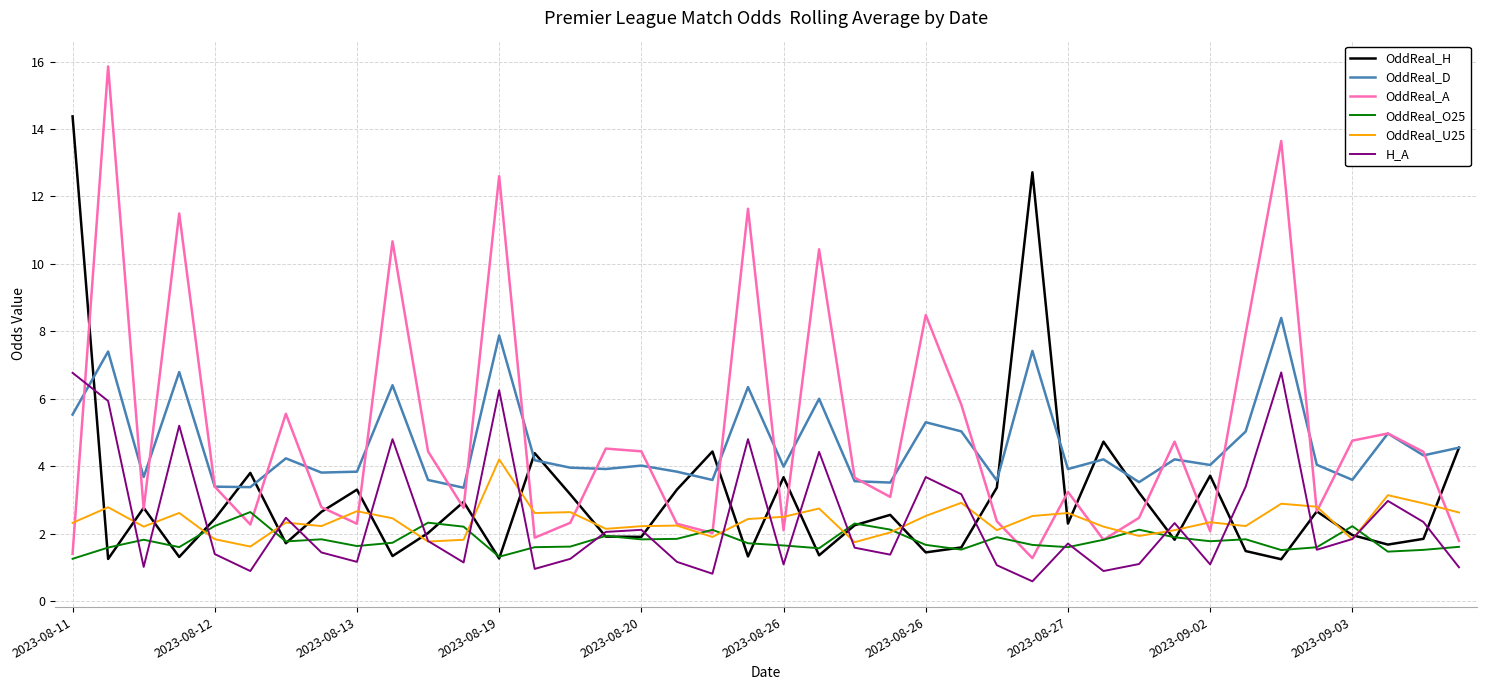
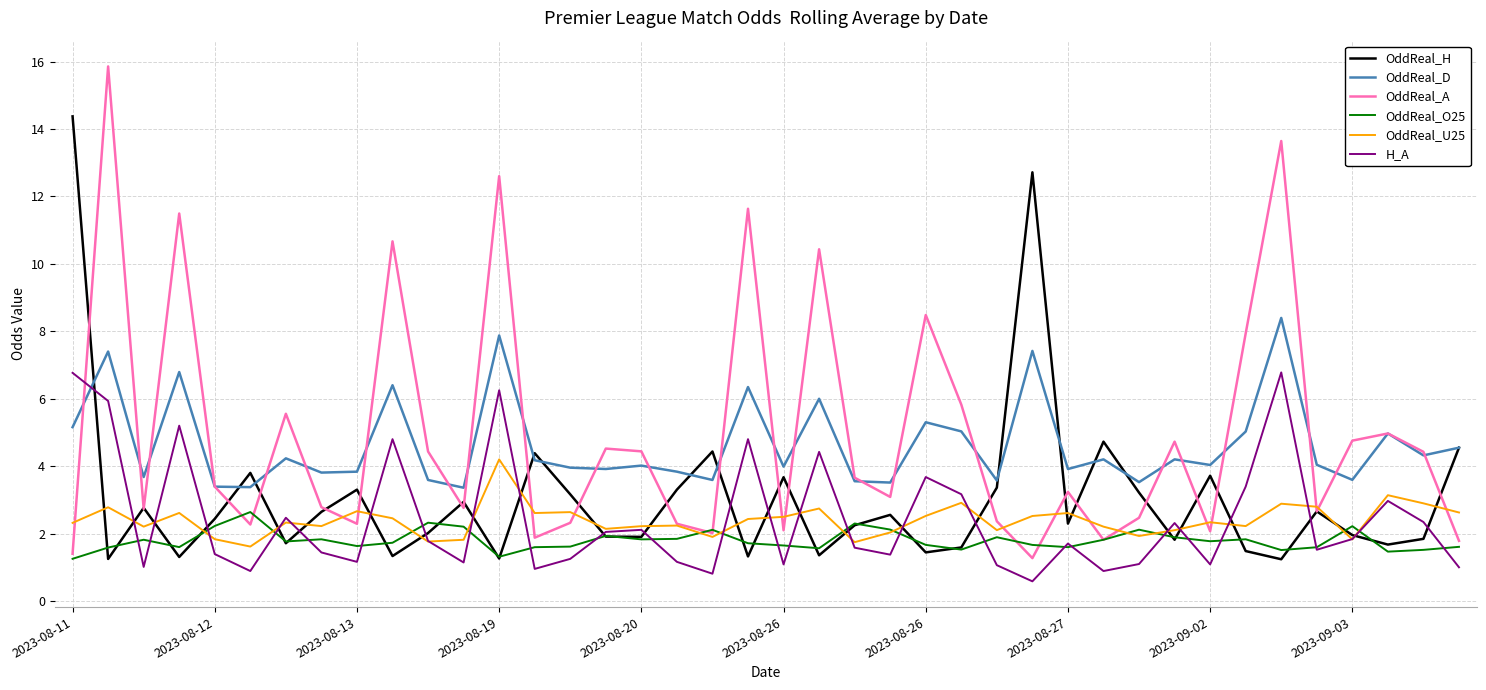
OddReal_D, 2023-08-11: 5.5 -> 5.2
